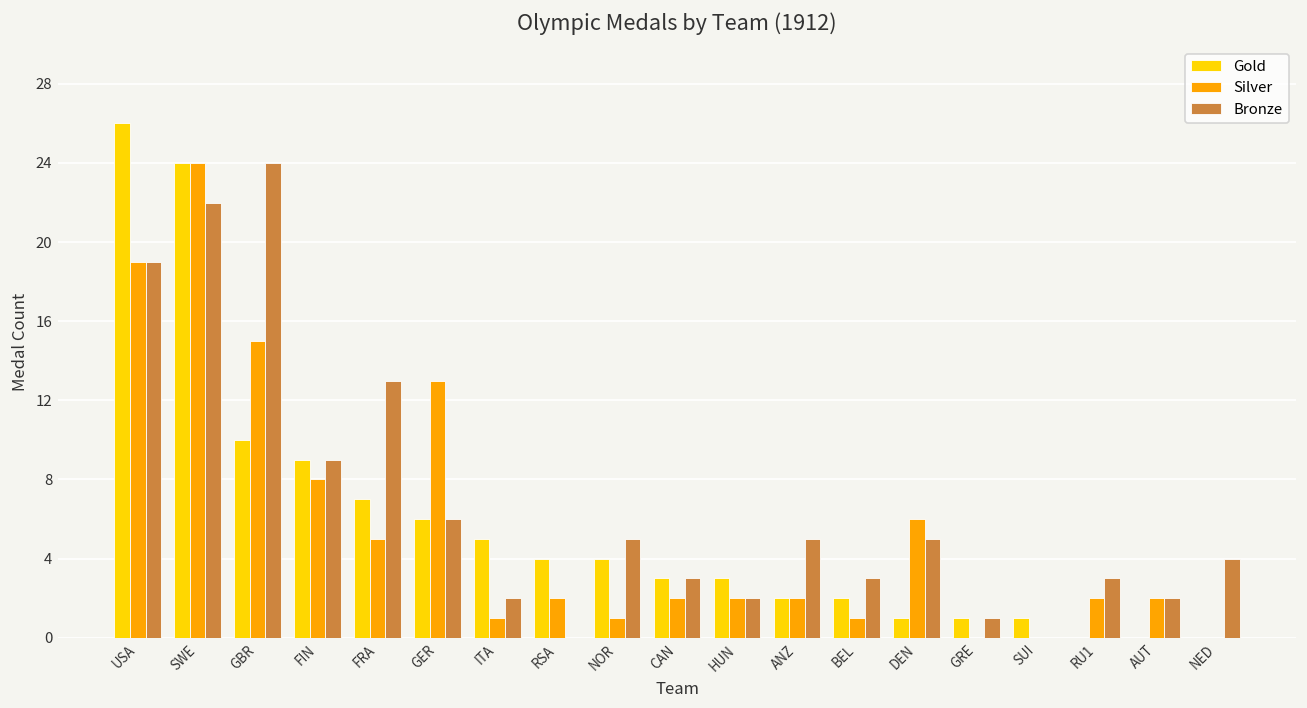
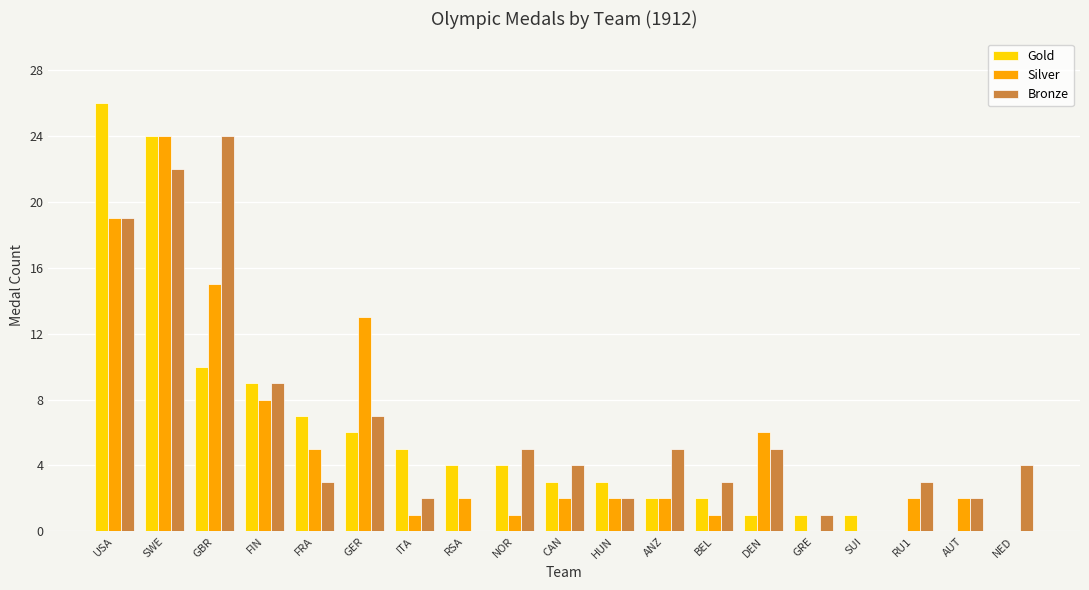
Bronze, FRA: 13 -> 3
Bronze, GER: 6 -> 7
Bronze, CAN: 3 -> 4
